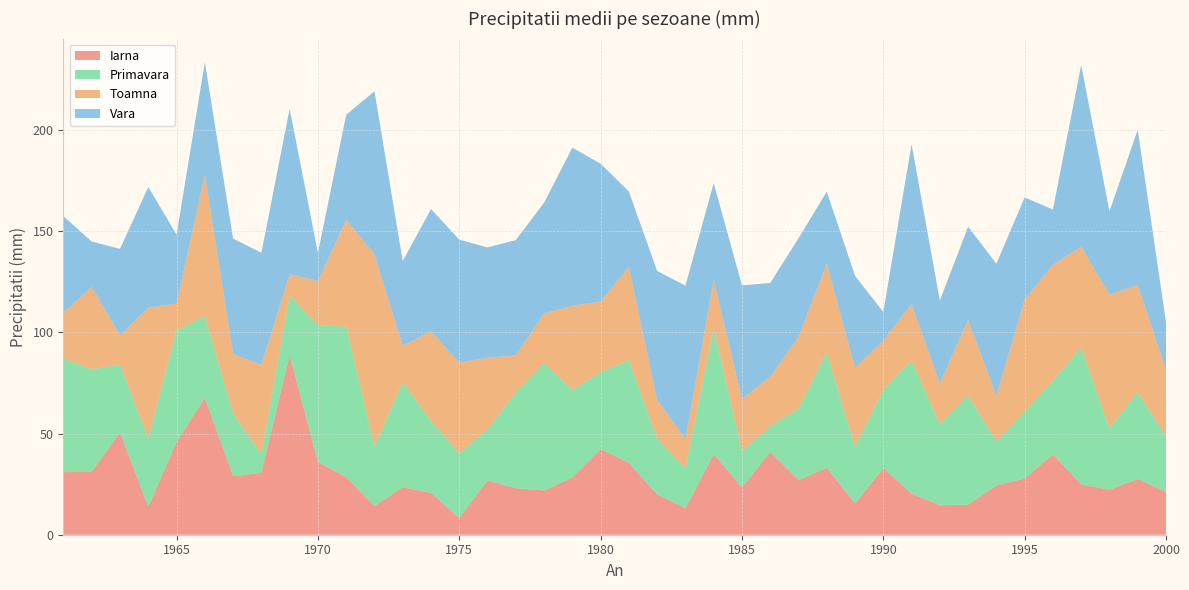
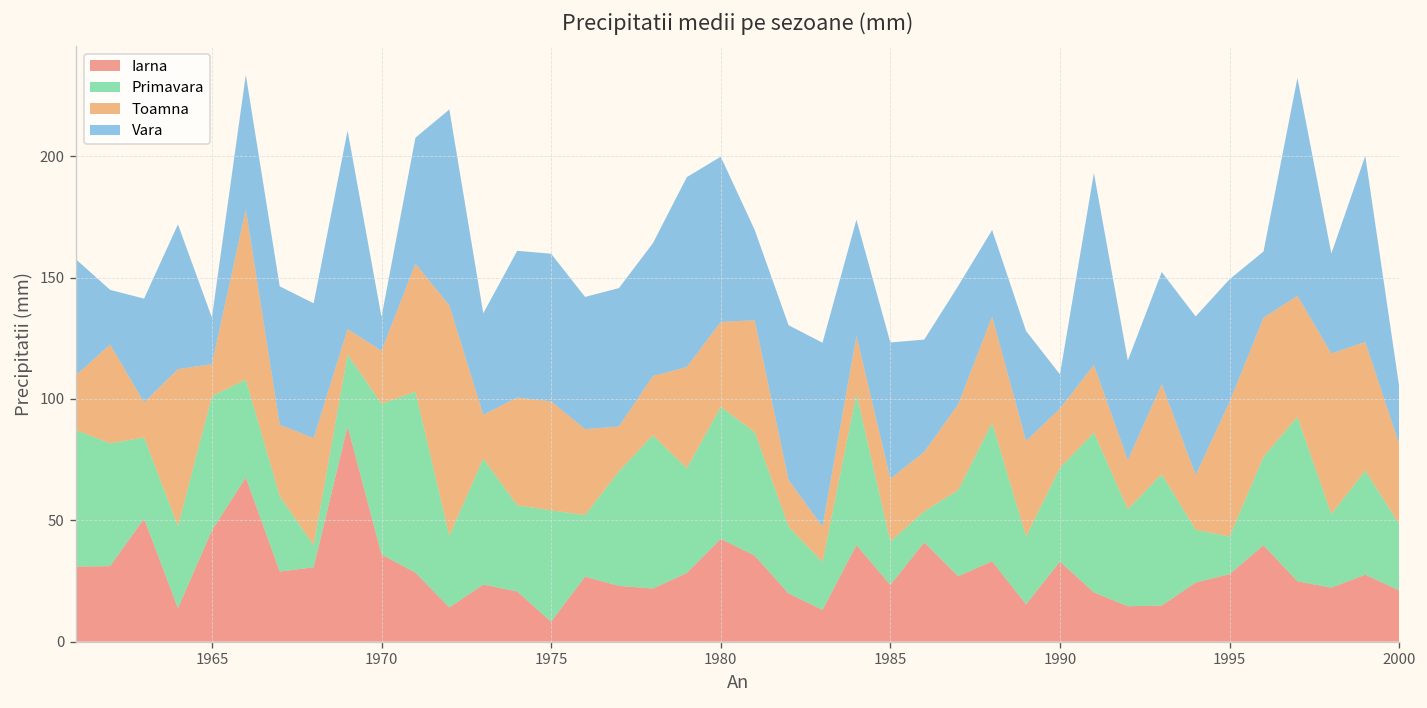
Vara, 1965: 34 -> 19
Primavara, 1970: 68 -> 62
Primavara, 1975: 32 -> 46
Primavara, 1980: 38 -> 54
Primavara, 1995: 33 -> 15
